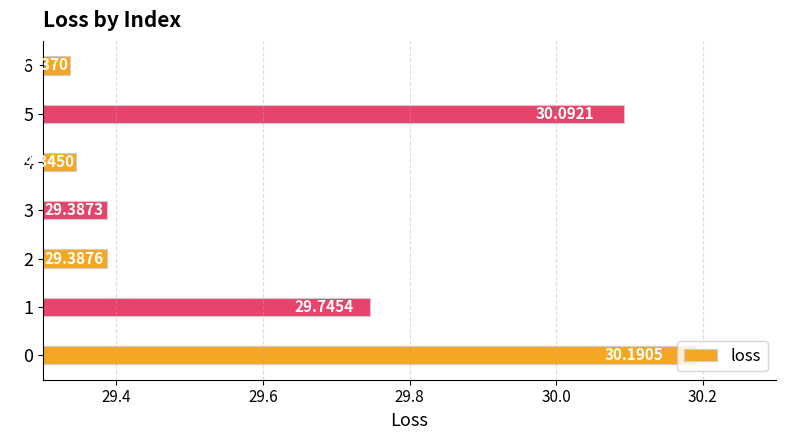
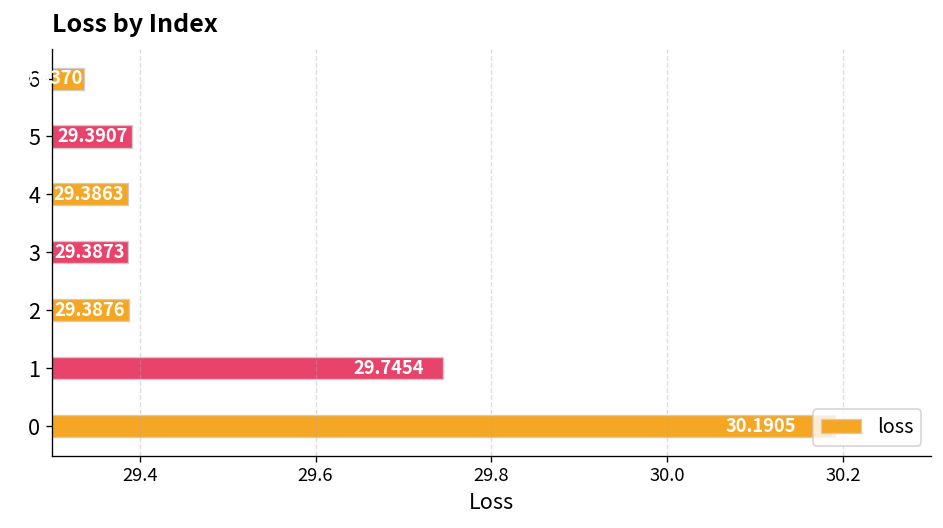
5: 30.0921 -> 29.3907
4: 29.35 -> 29.39
